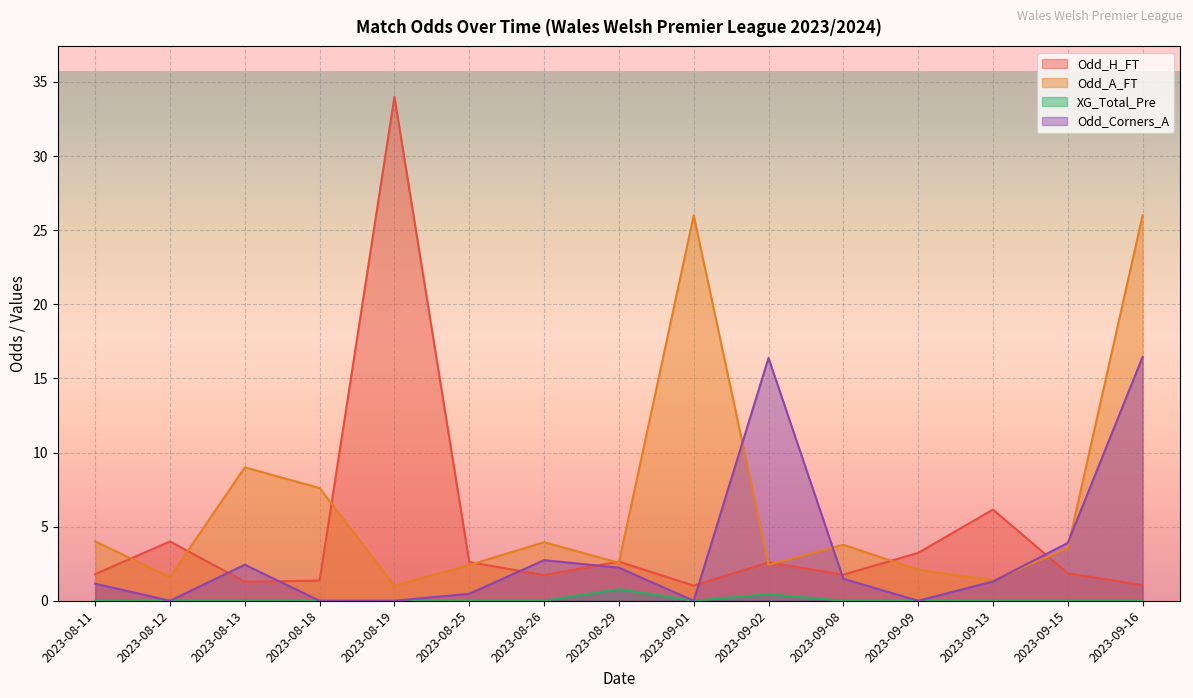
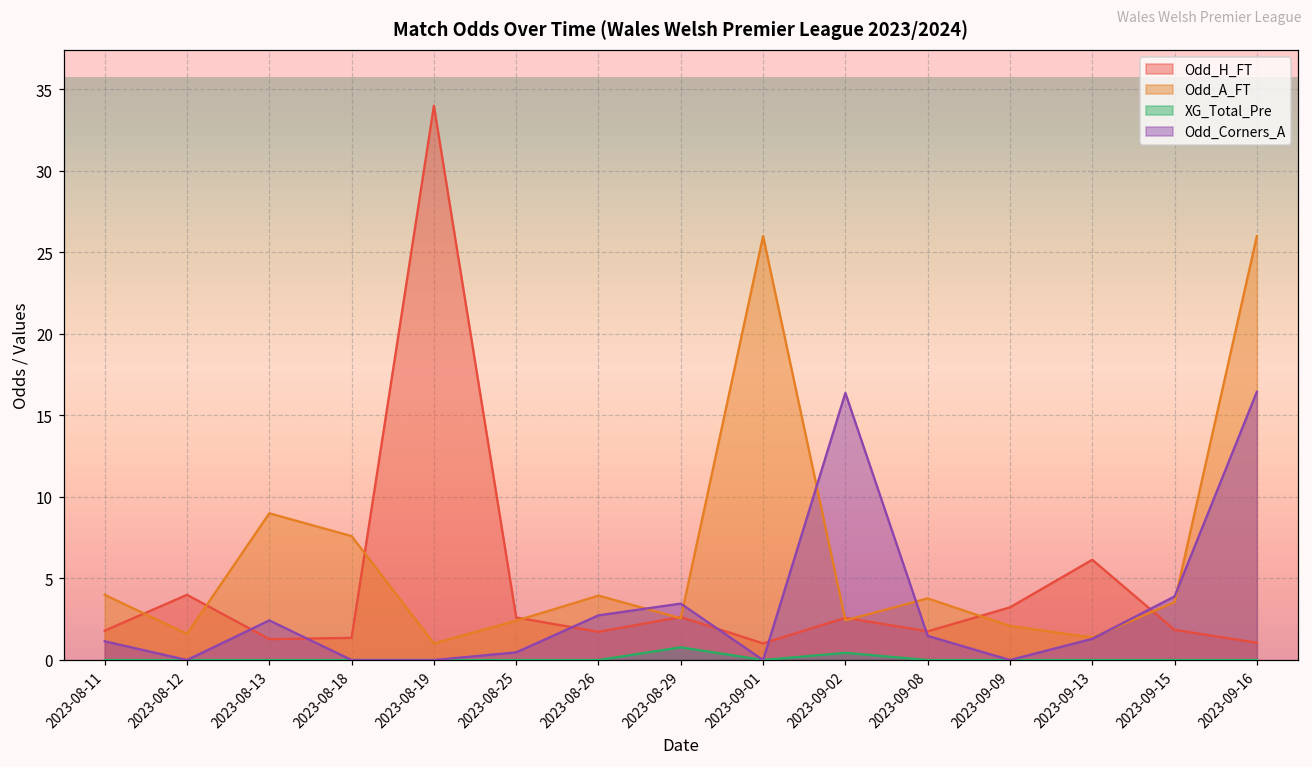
Odd_Corners_A, 2023-08-29: 2.2 -> 3.5
